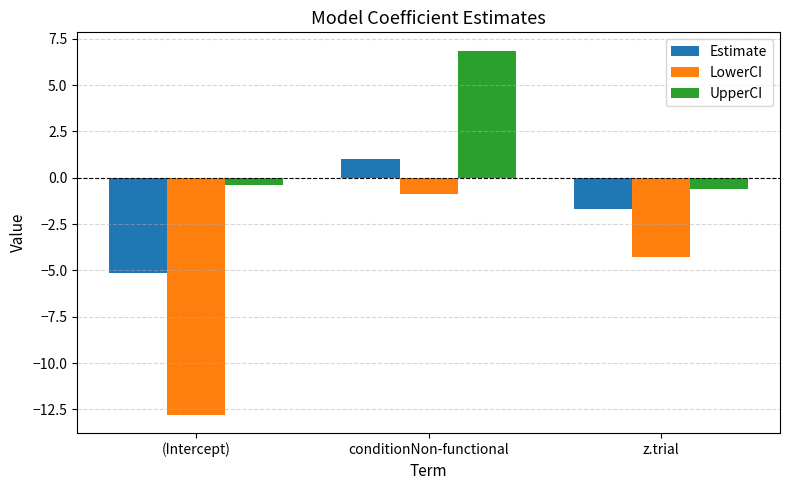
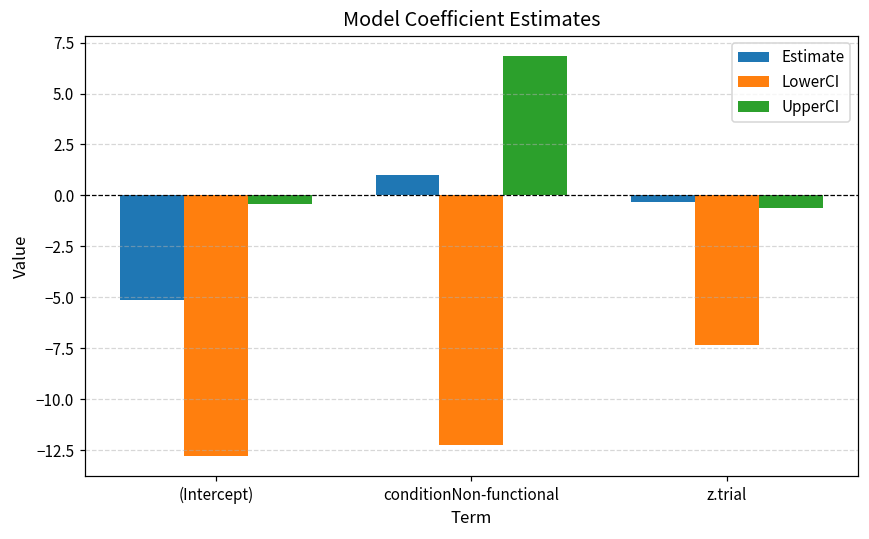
LowerCI, conditionNon-functional: -0.9 -> -12.2
Estimate, z.trial: -1.7 -> -0.3
LowerCI, z.trial: -4.3 -> -7.3
